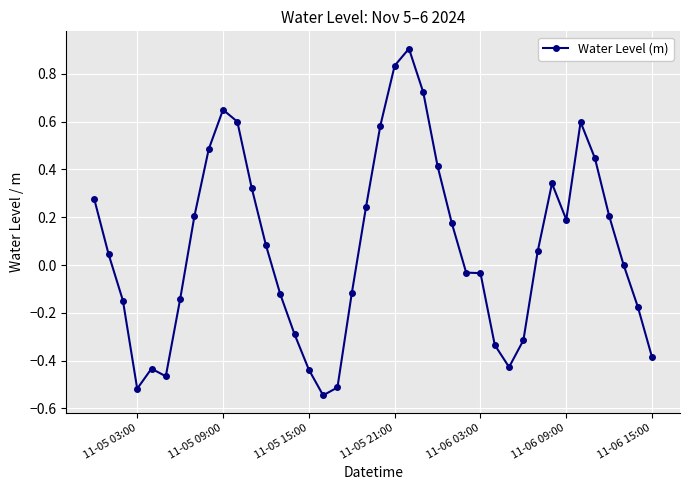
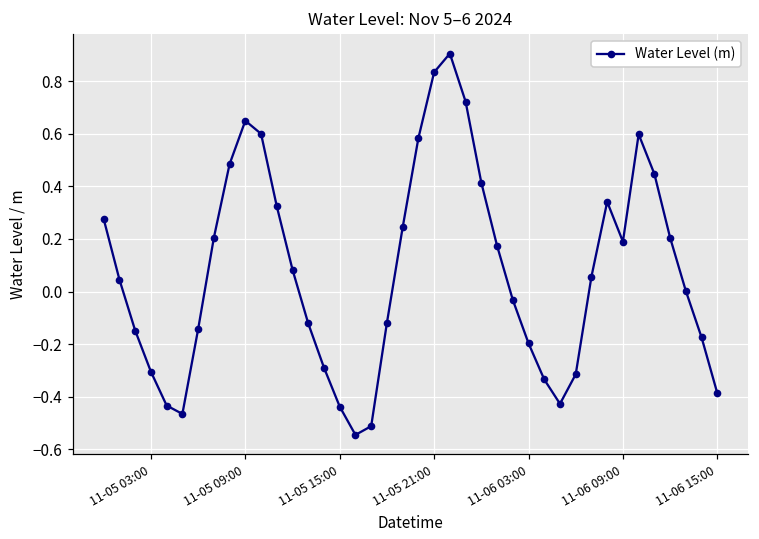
11-05 03:00: -0.52 -> -0.31
11-06 03:00: -0.03 -> -0.20
